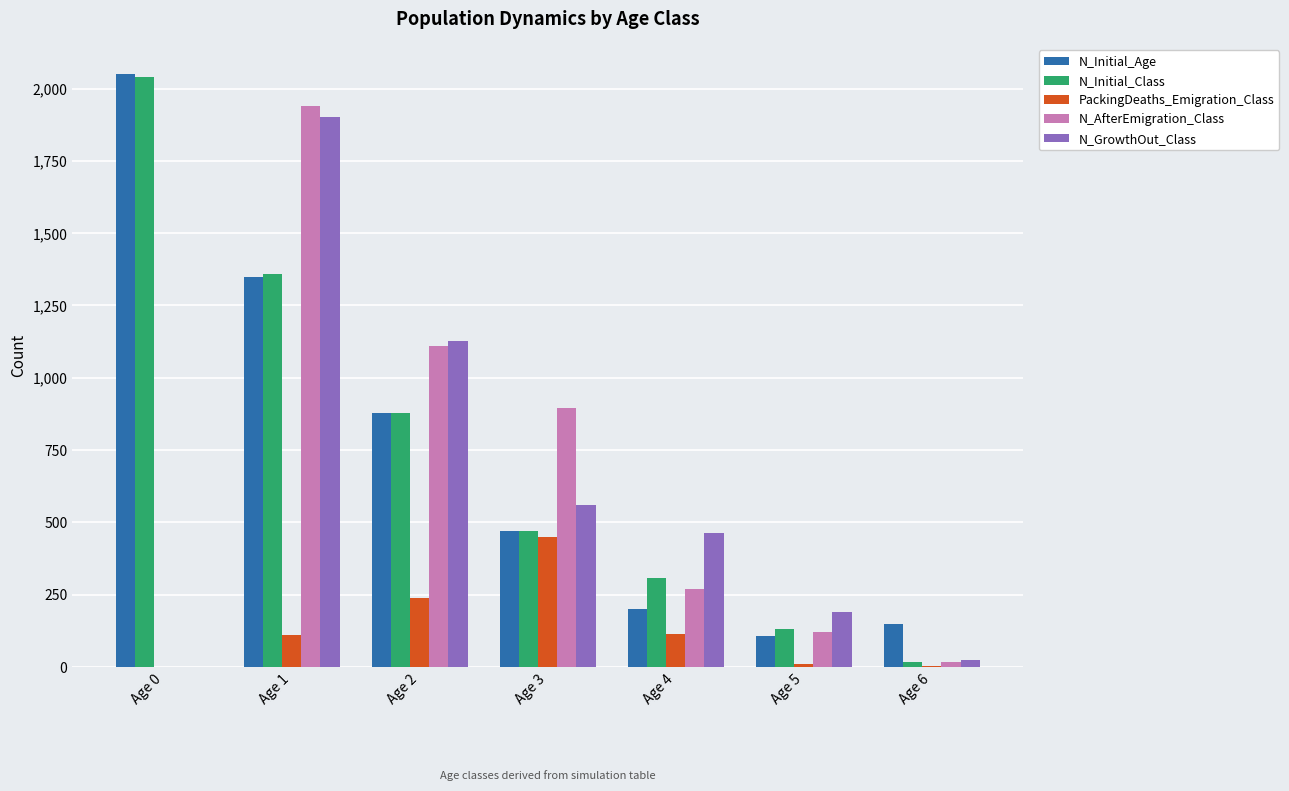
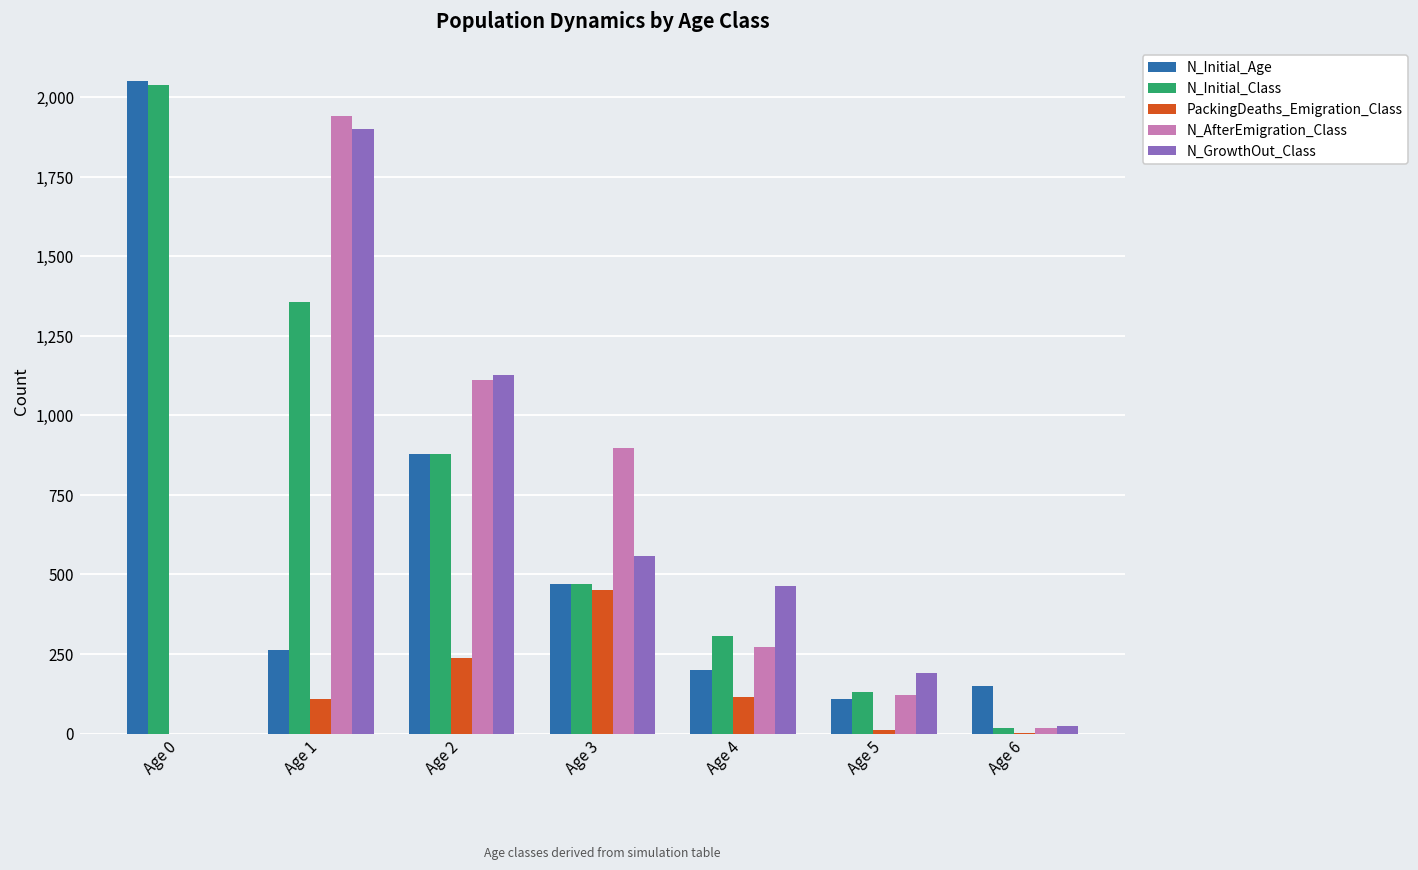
N_Initial_Age, Age 1: 1,350 -> 260
